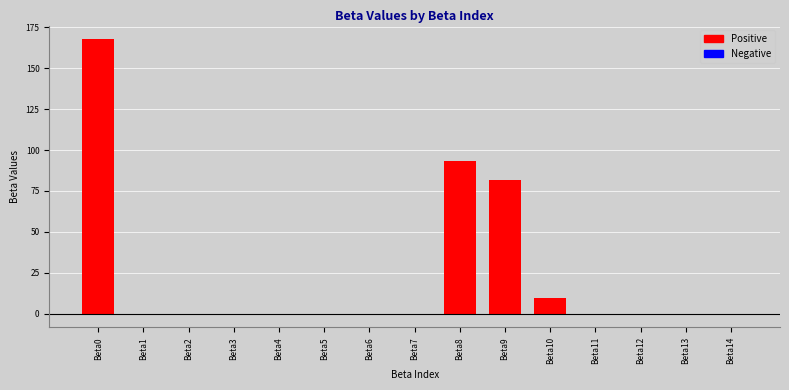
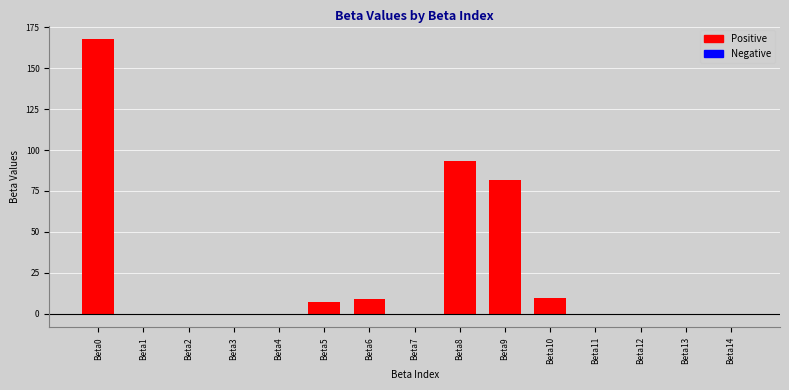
Beta5: 0 -> 7
Beta6: 0 -> 9
